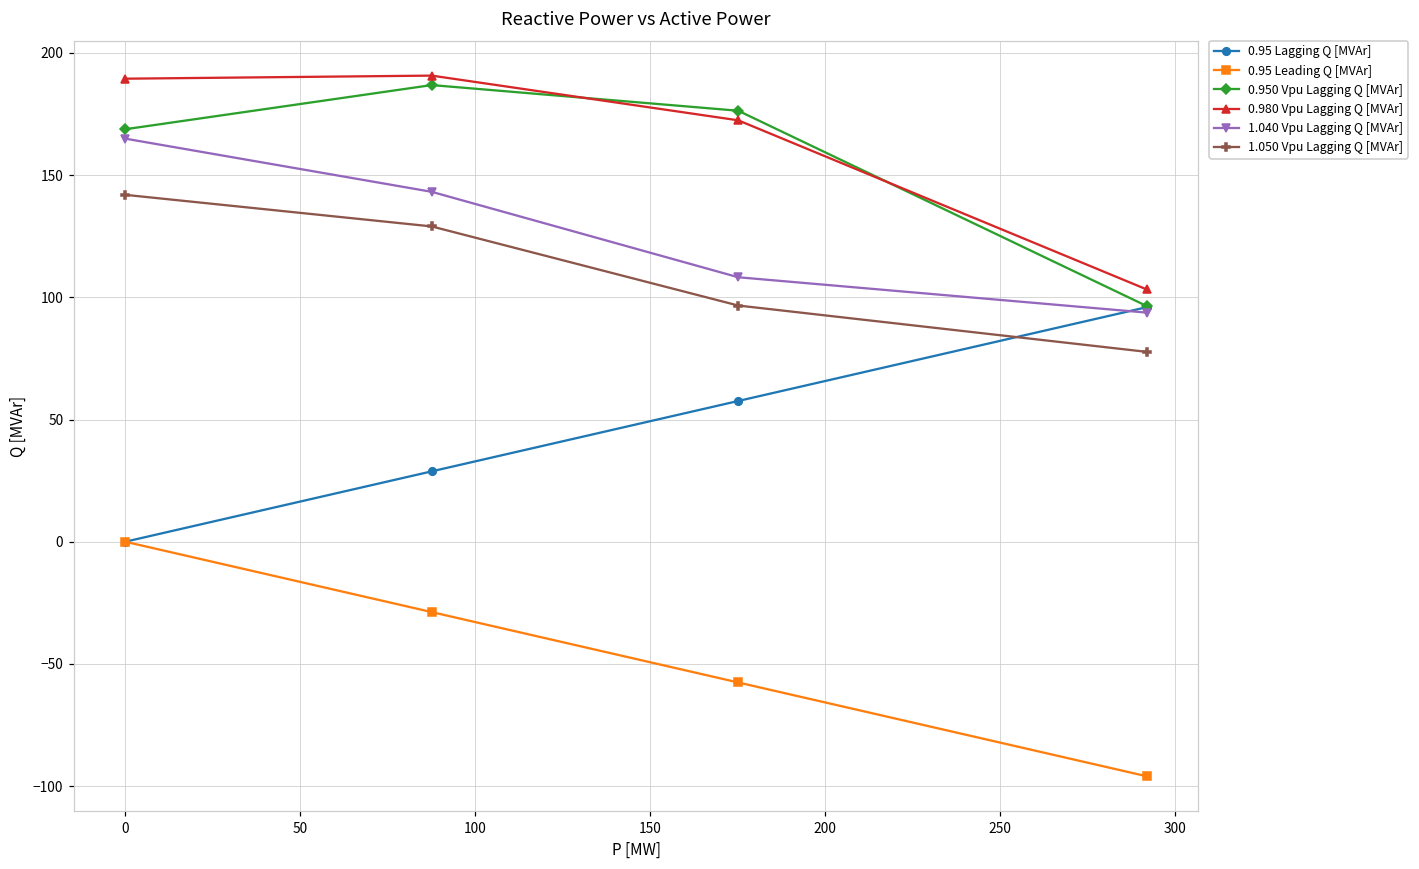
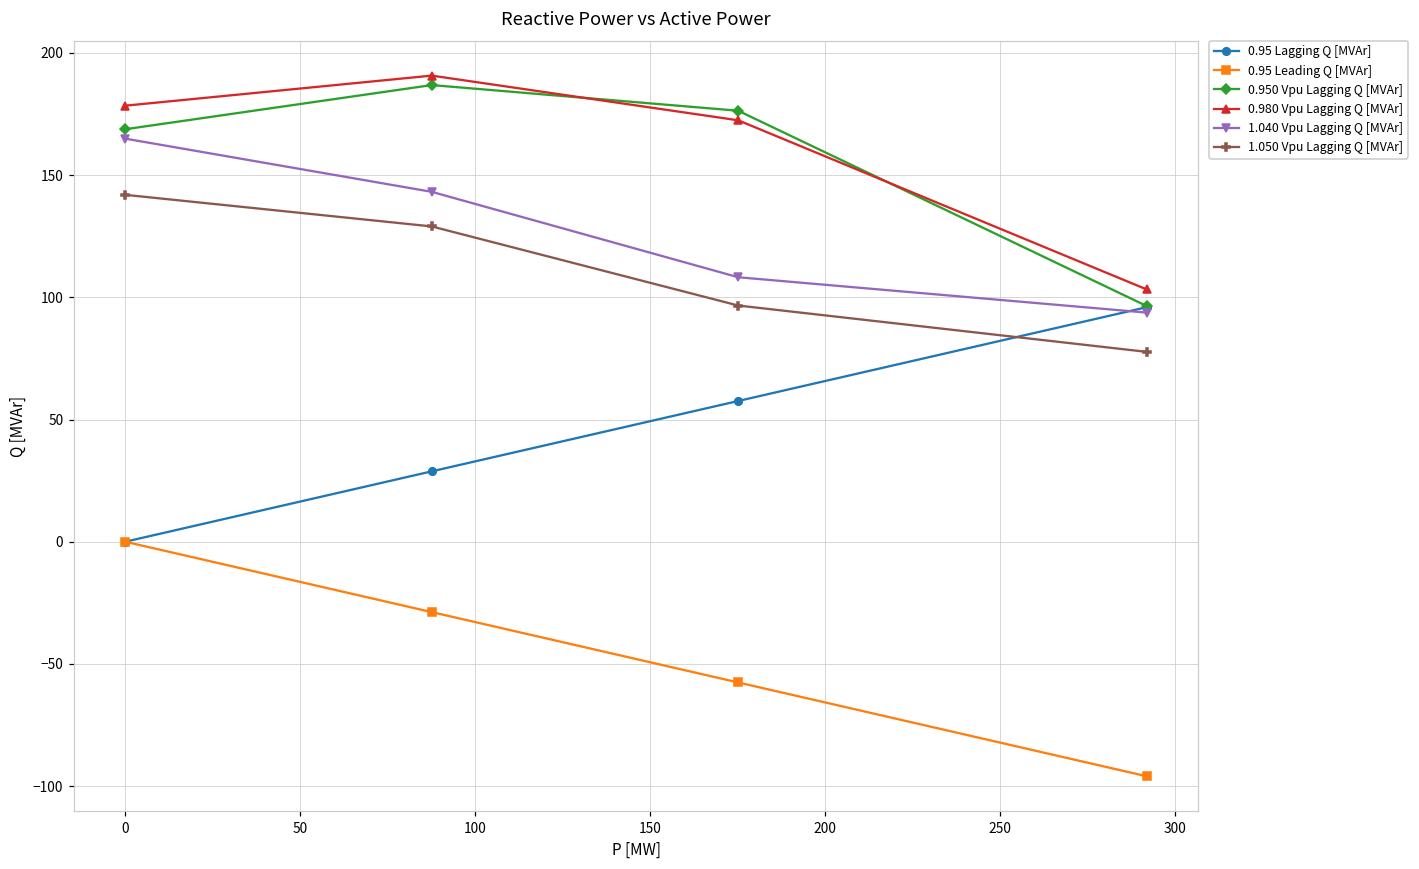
0.980 Vpu Lagging Q [MVAr], 0: 189 -> 178
